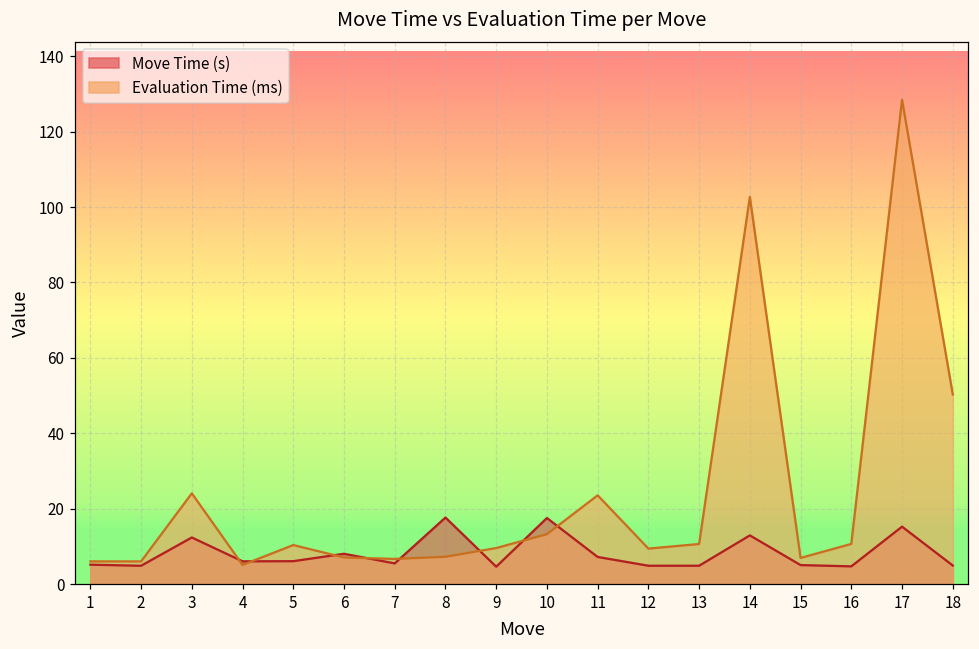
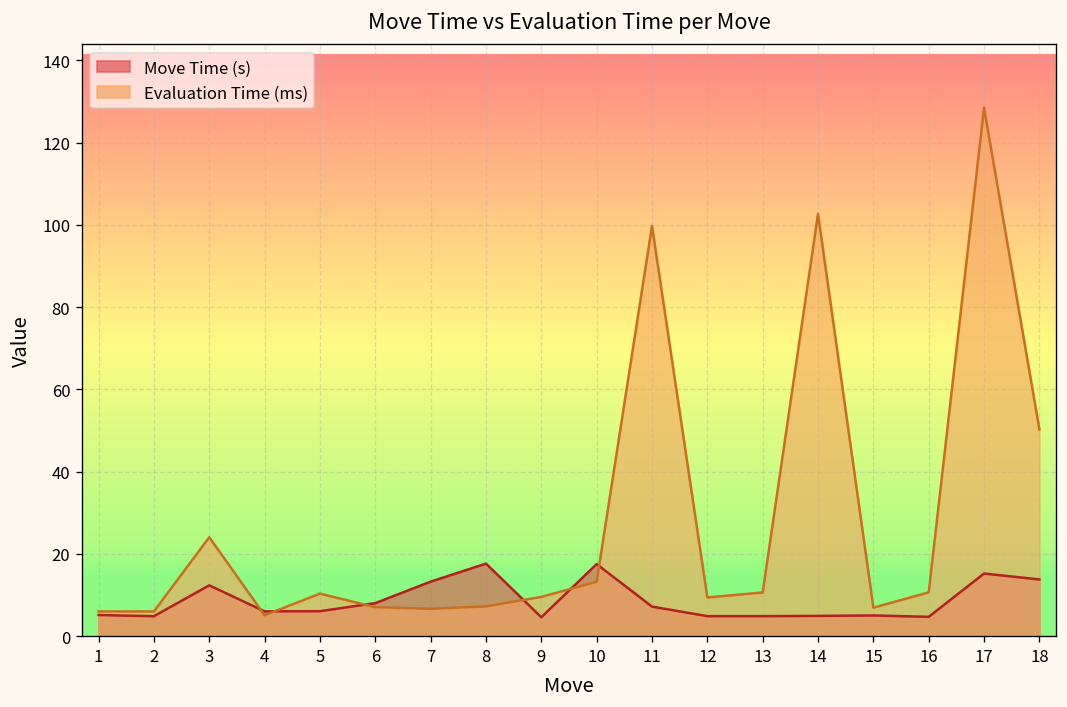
Move Time (s), 7: 5 -> 13
Evaluation Time (ms), 11: 24 -> 100
Move Time (s), 14: 13 -> 5
Move Time (s), 18: 5 -> 14
